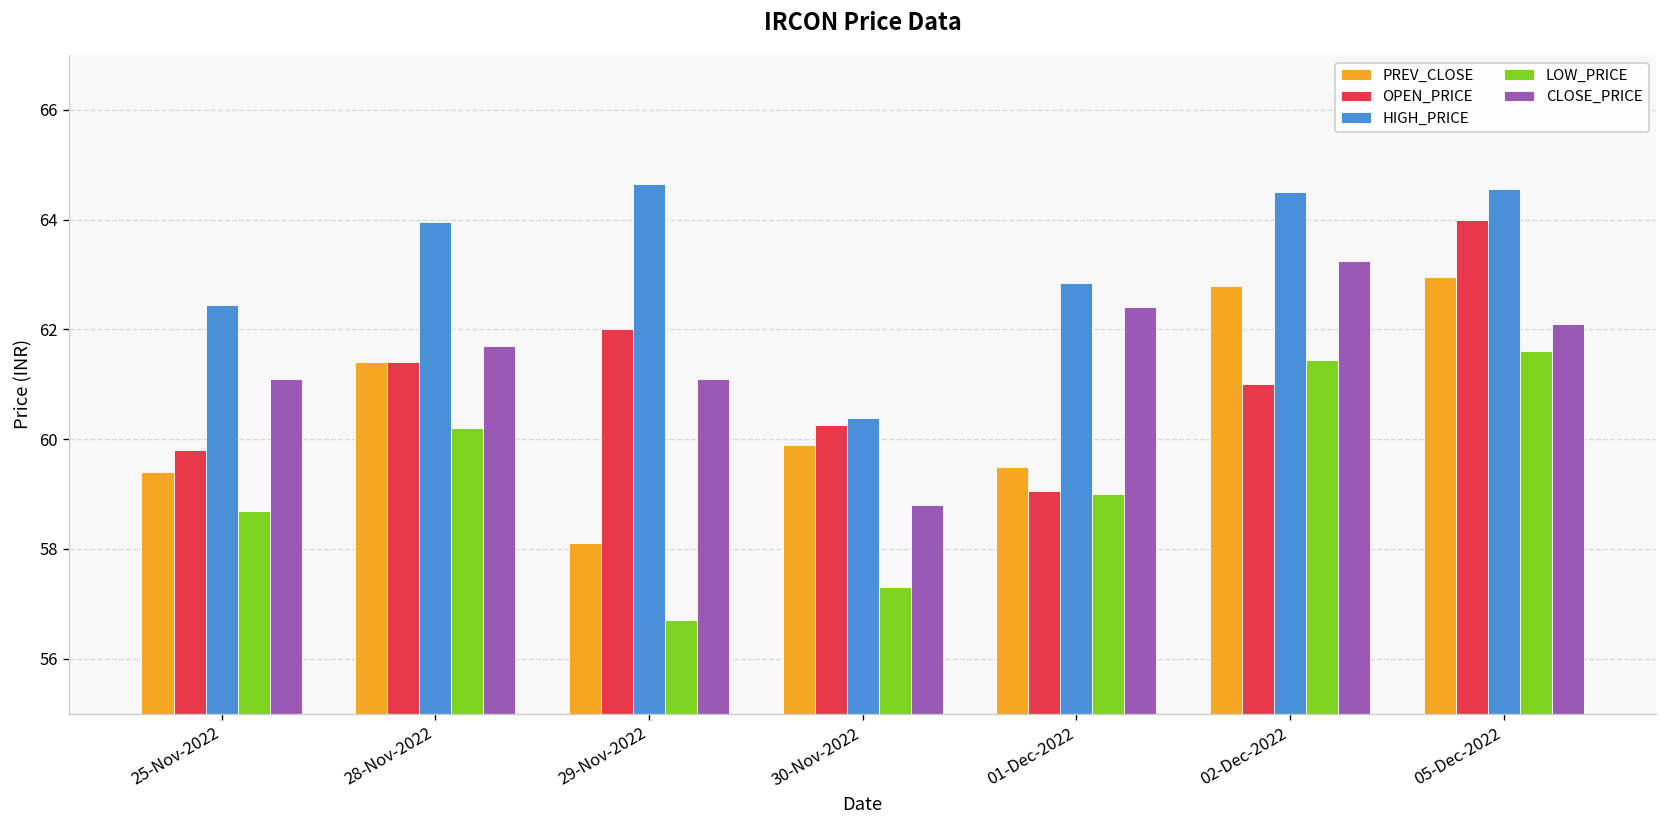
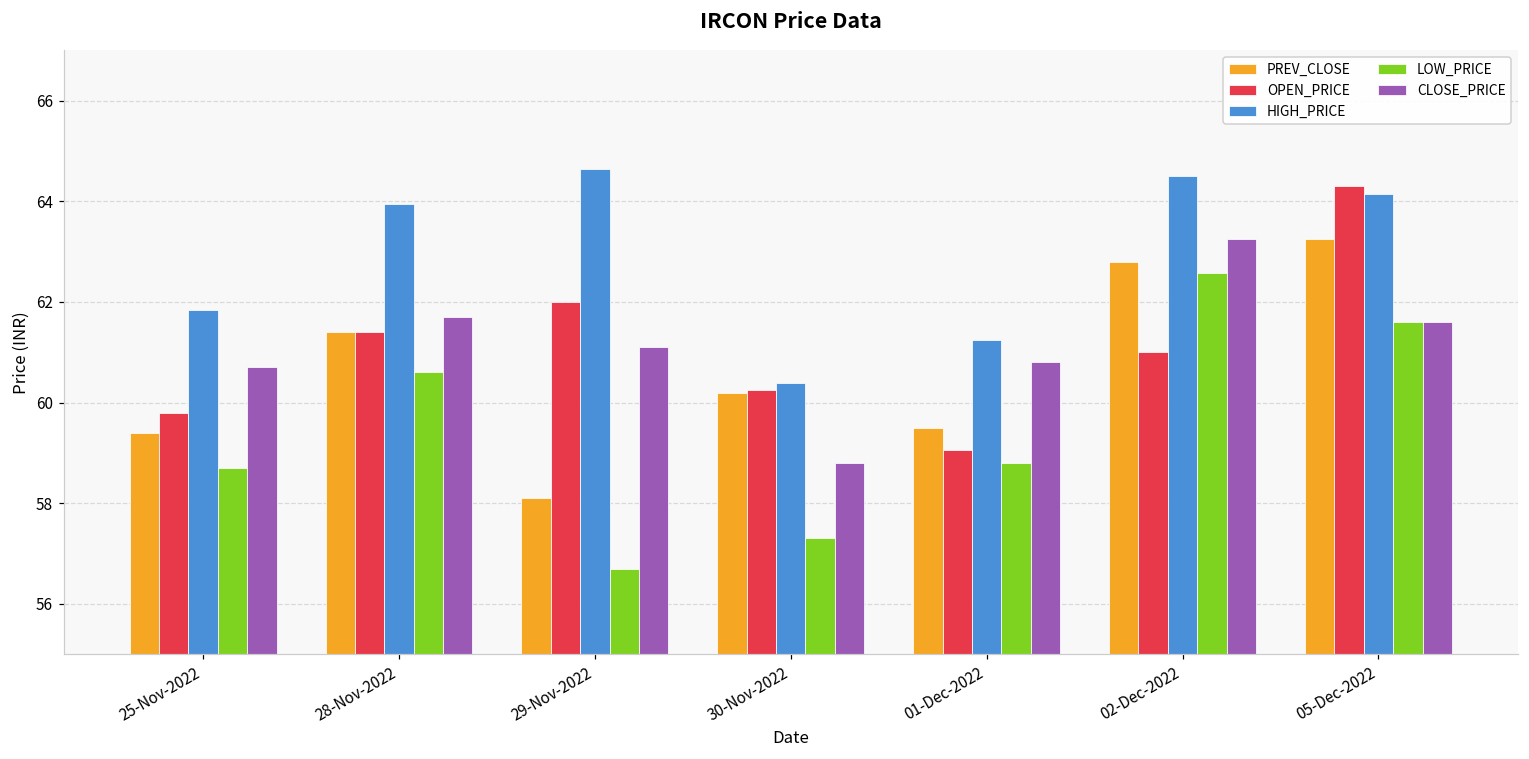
HIGH_PRICE, 25-Nov-2022: 62.4 -> 61.9
CLOSE_PRICE, 25-Nov-2022: 61.1 -> 60.7
LOW_PRICE, 28-Nov-2022: 60.2 -> 60.6
PREV_CLOSE, 30-Nov-2022: 59.9 -> 60.2
HIGH_PRICE, 01-Dec-2022: 62.9 -> 61.2
LOW_PRICE, 01-Dec-2022: 59.0 -> 58.8
CLOSE_PRICE, 01-Dec-2022: 62.4 -> 60.8
LOW_PRICE, 02-Dec-2022: 61.5 -> 62.6
PREV_CLOSE, 05-Dec-2022: 63.0 -> 63.3
OPEN_PRICE, 05-Dec-2022: 64.0 -> 64.3
HIGH_PRICE, 05-Dec-2022: 64.6 -> 64.2
CLOSE_PRICE, 05-Dec-2022: 62.1 -> 61.6
